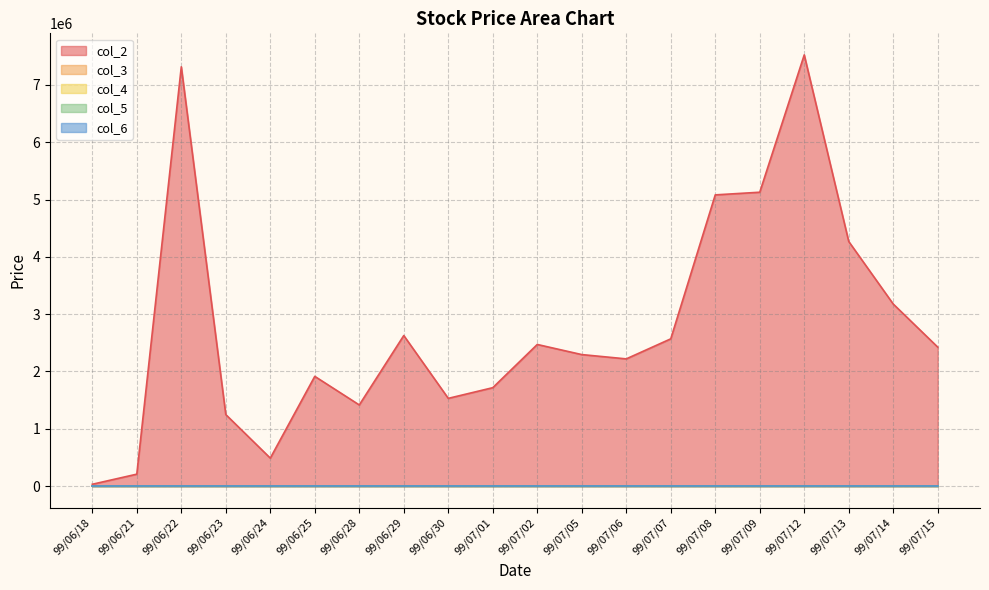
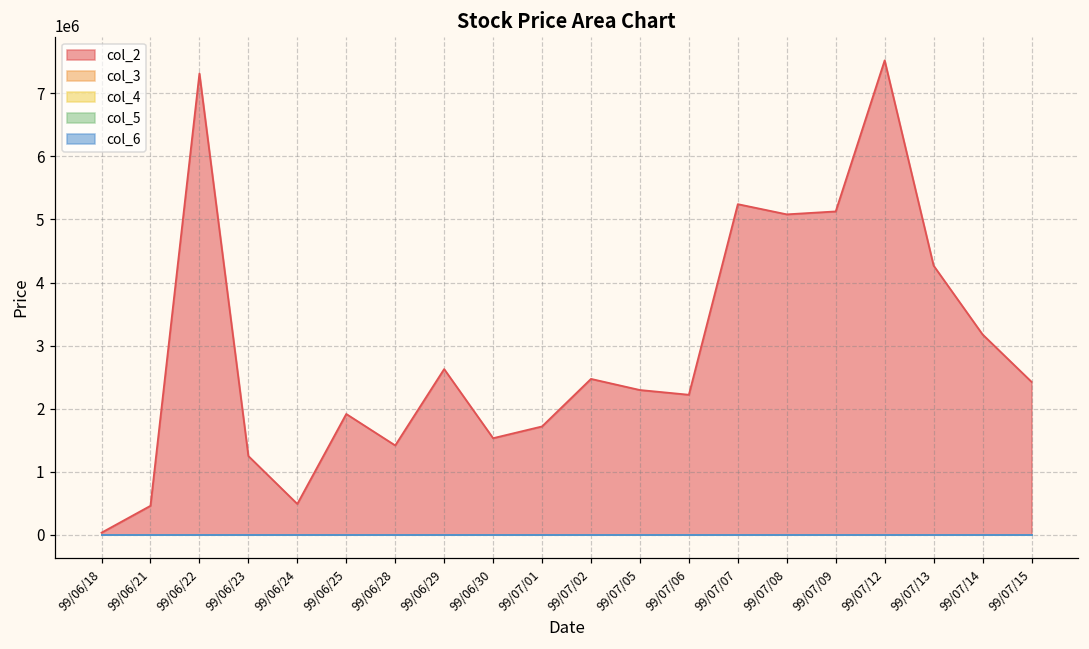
col_2, 99/06/21: 200000 -> 500000
col_2, 99/07/07: 2600000 -> 5200000
